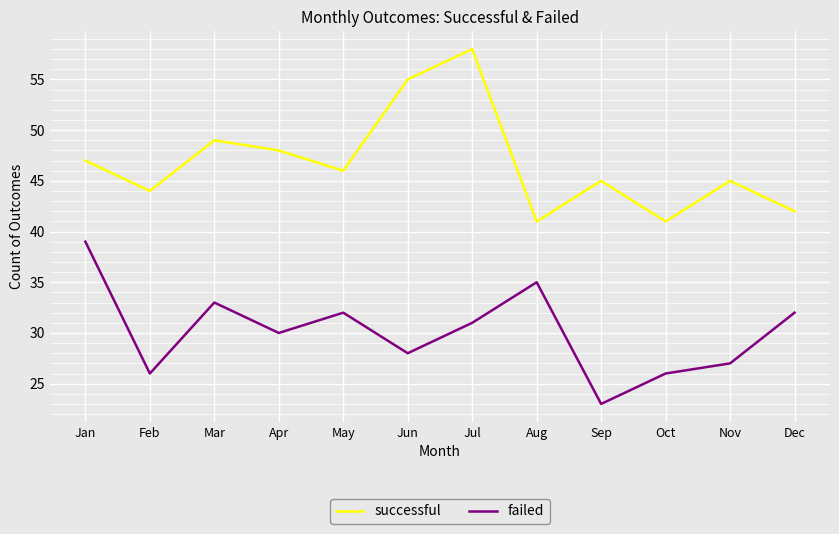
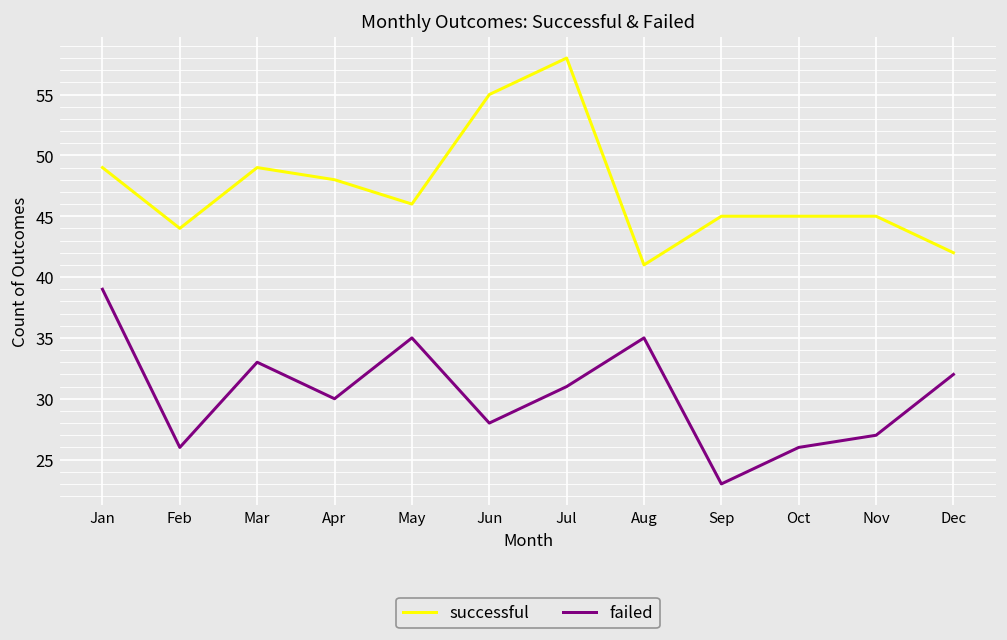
successful, Jan: 47 -> 49
failed, May: 32 -> 35
successful, Oct: 41 -> 45
